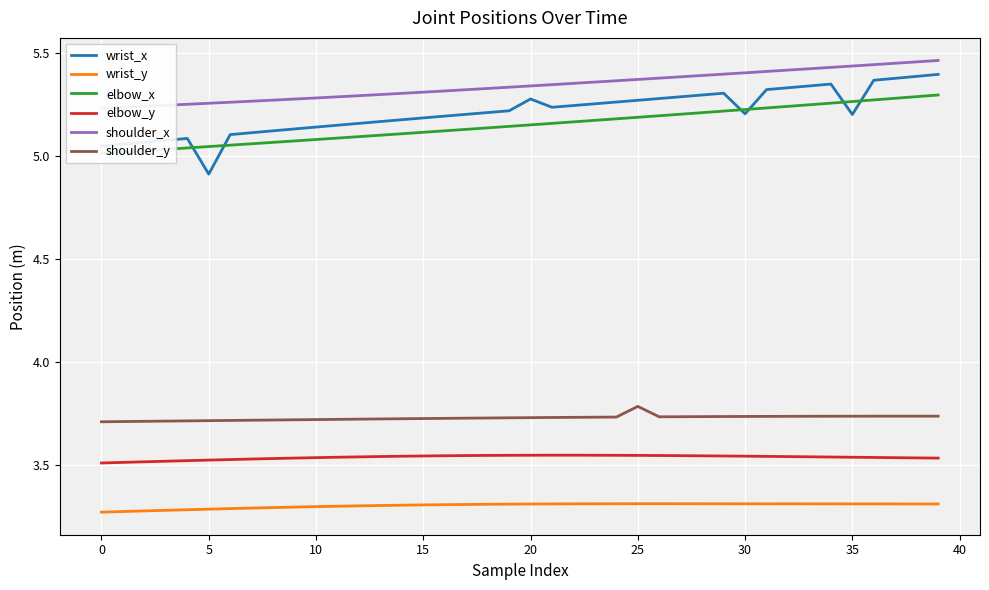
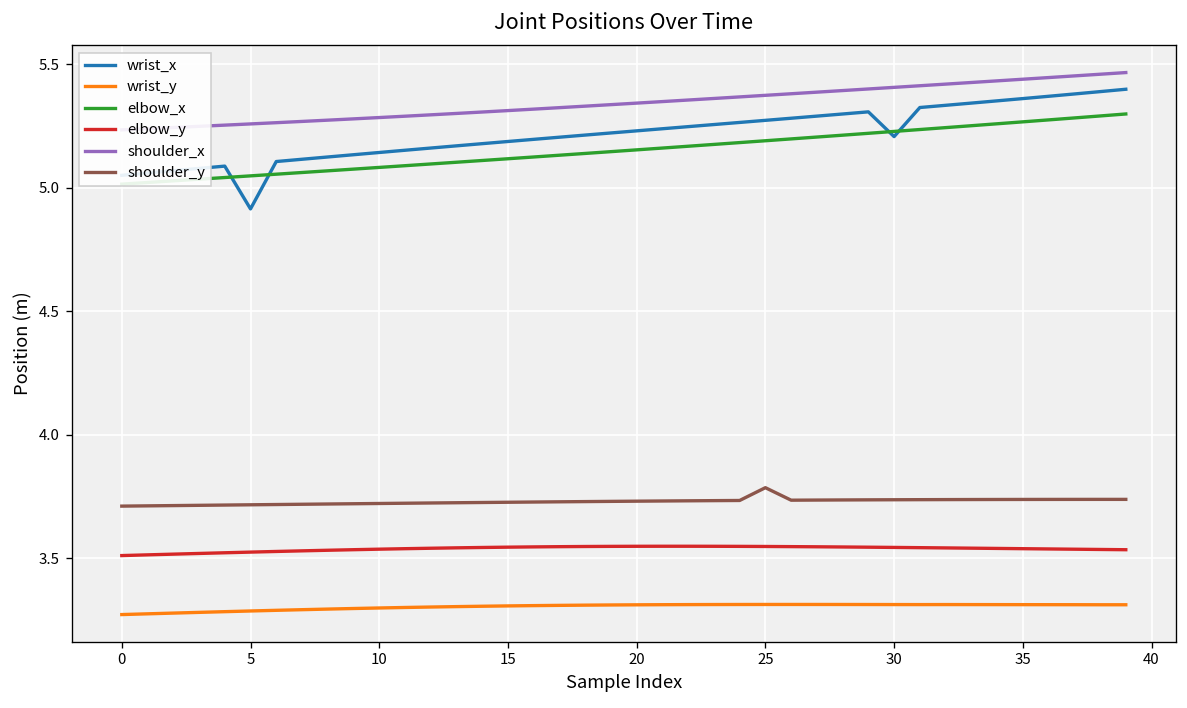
wrist_x, 20: 5.28 -> 5.23
wrist_x, 35: 5.20 -> 5.36
